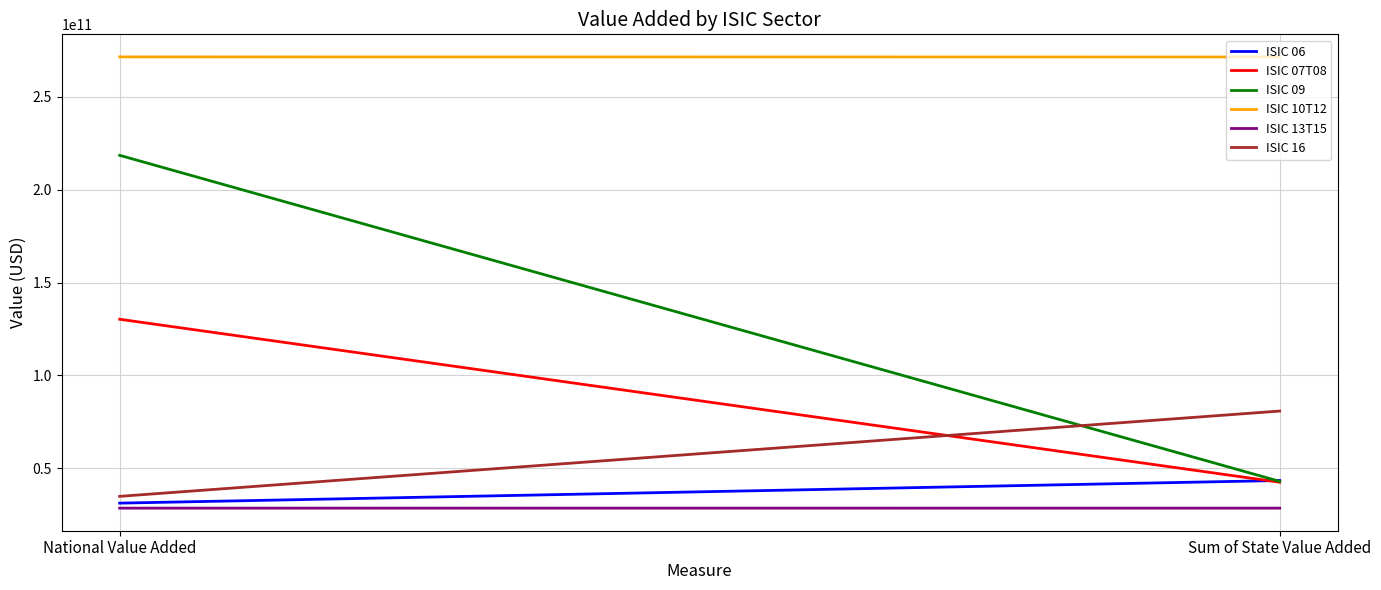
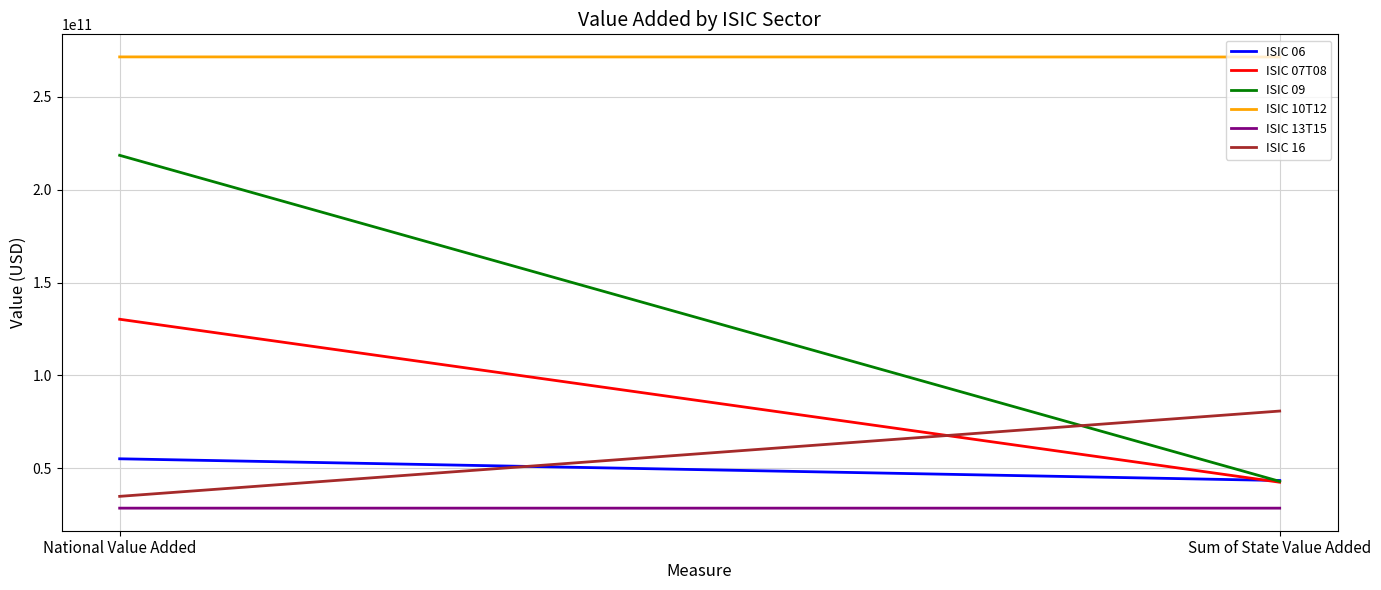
ISIC 06, National Value Added: 31000000000 -> 55000000000
